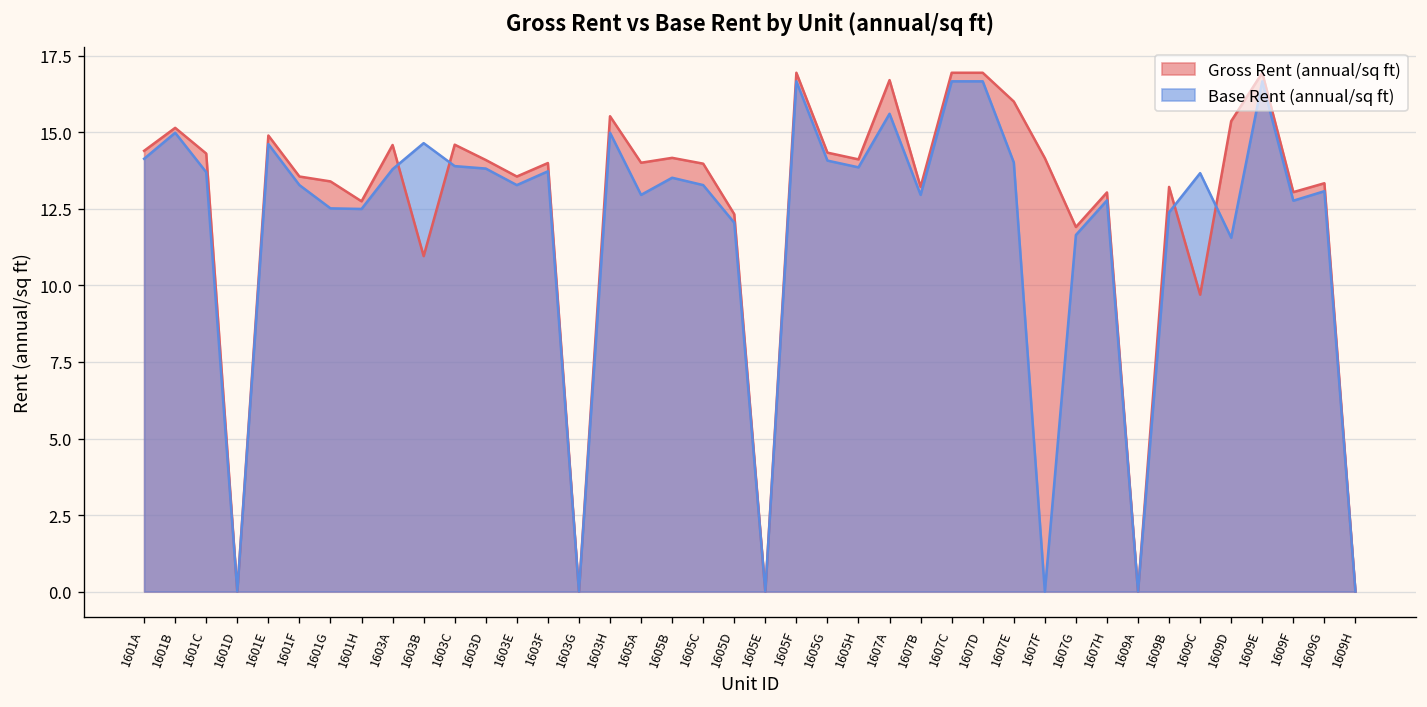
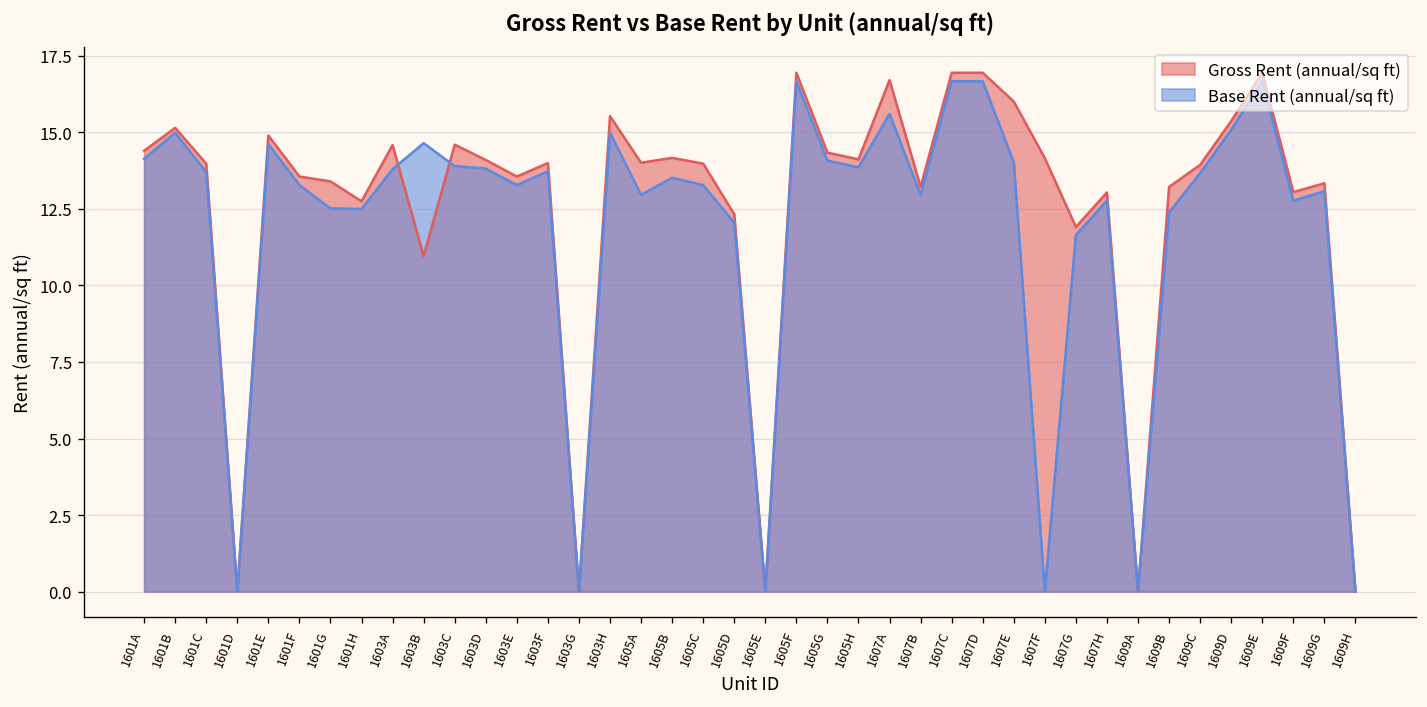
Gross Rent (annual/sq ft), 1601C: 14.3 -> 14.0
Gross Rent (annual/sq ft), 1609C: 9.7 -> 13.9
Base Rent (annual/sq ft), 1609D: 11.6 -> 15.1
